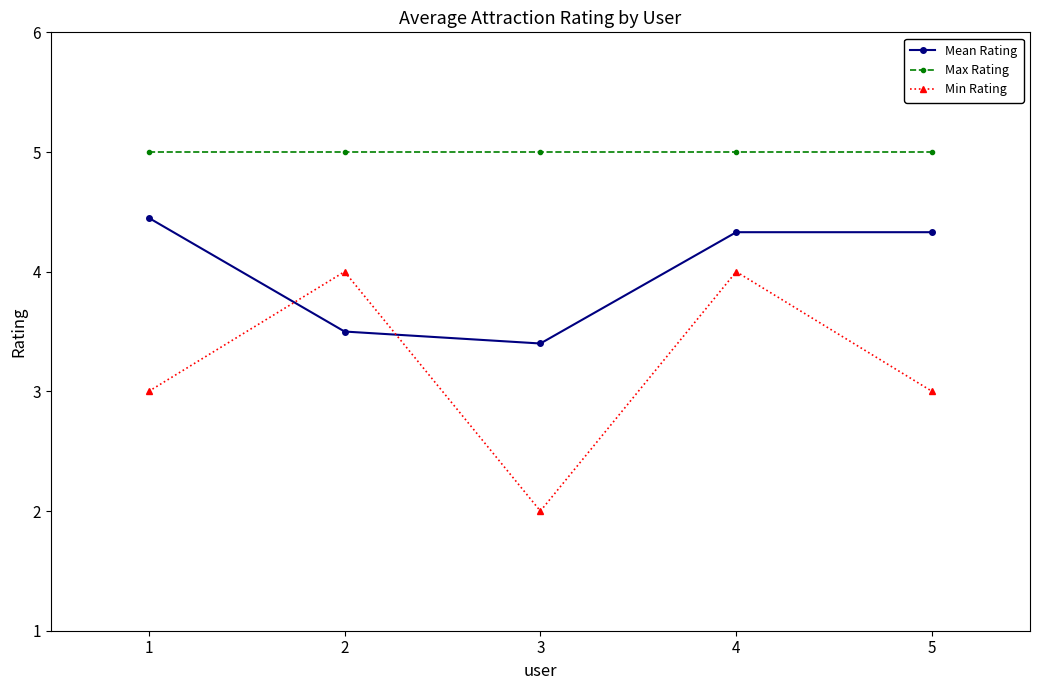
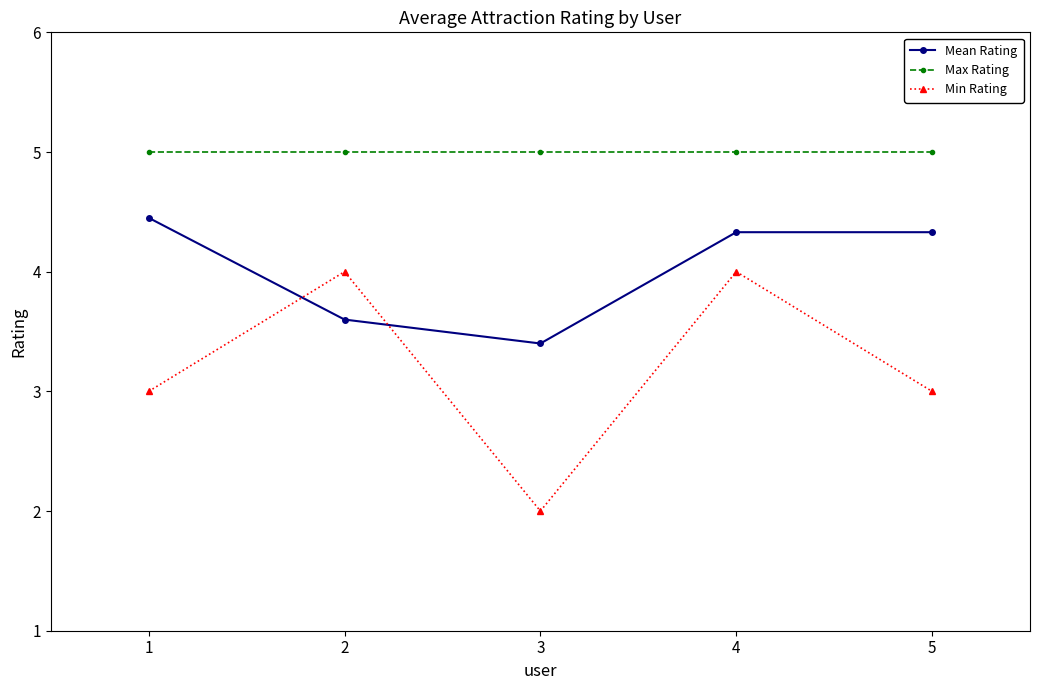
Mean Rating, 2: 3.5 -> 3.6
